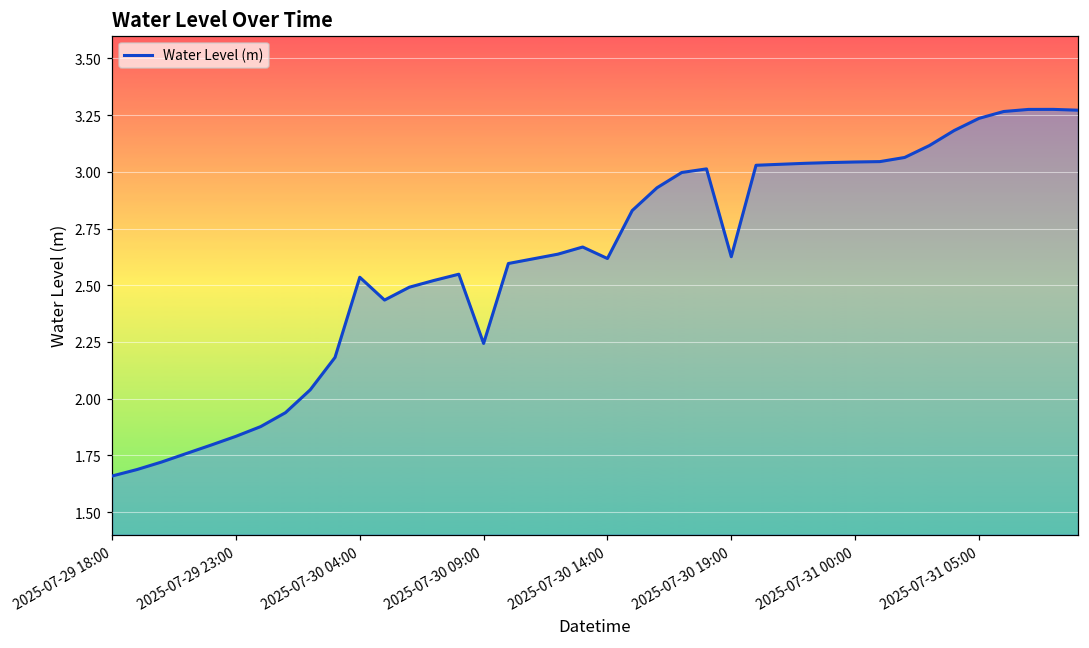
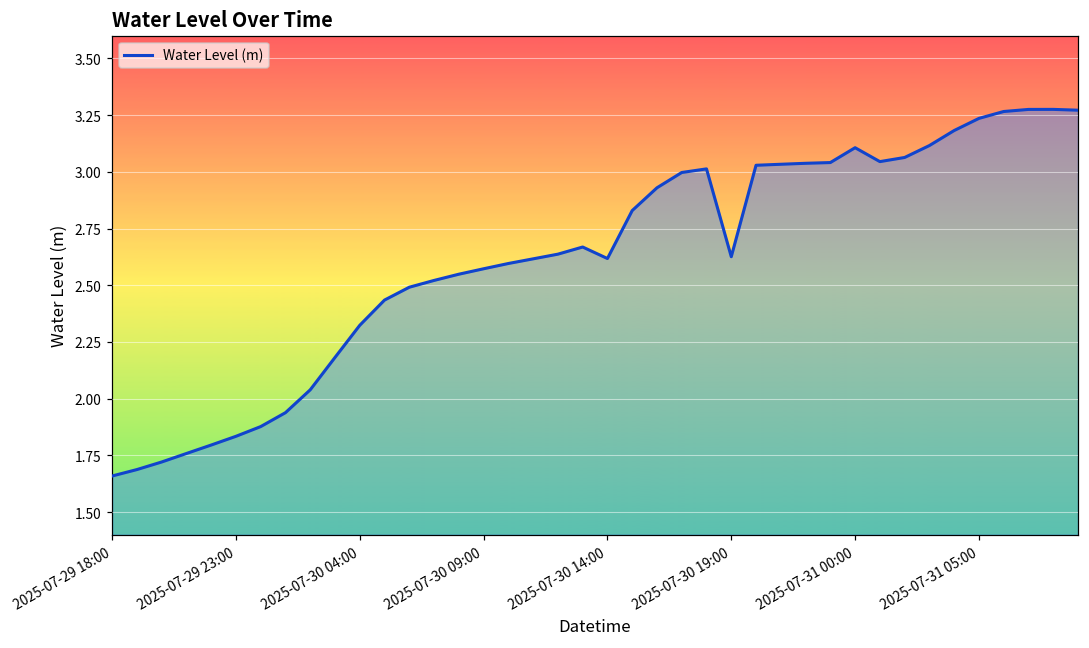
2025-07-30 04:00: 2.54 -> 2.32
2025-07-30 09:00: 2.24 -> 2.57
2025-07-31 00:00: 3.04 -> 3.11
